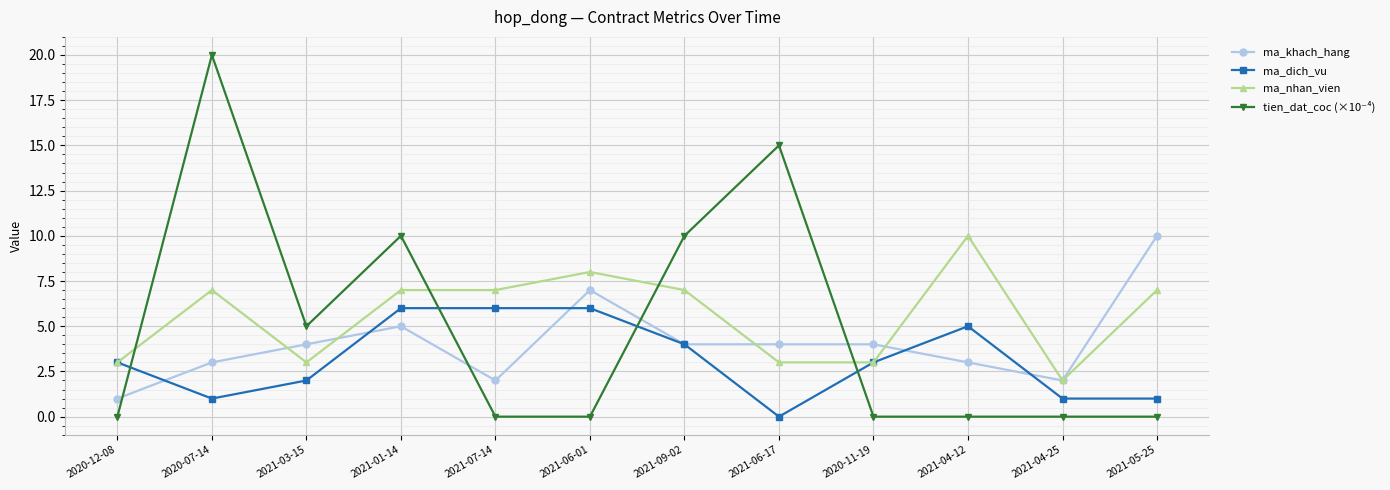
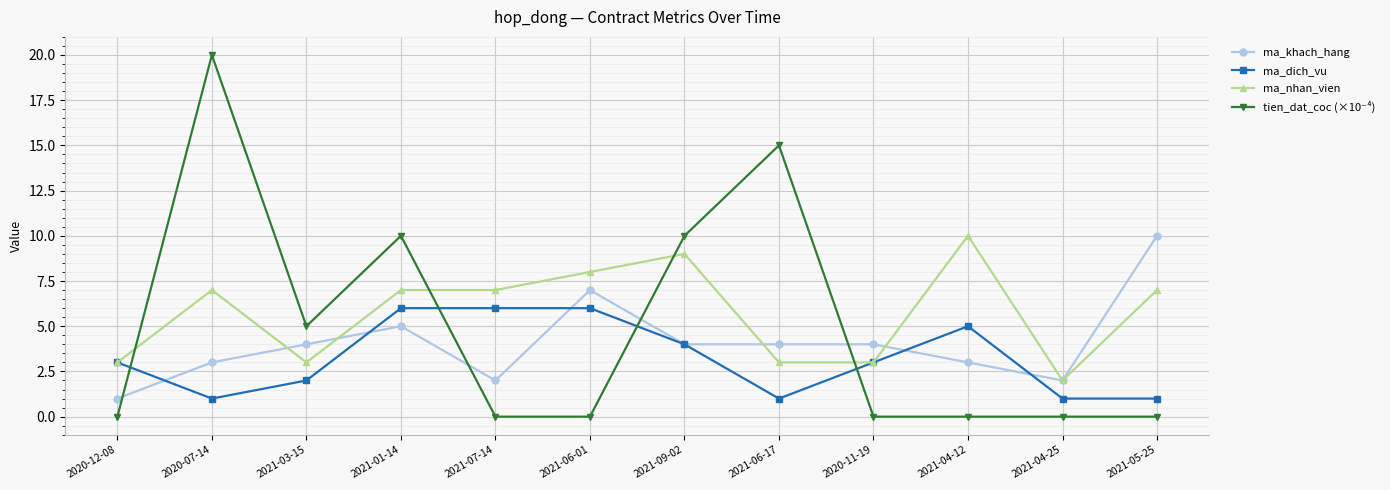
ma_nhan_vien, 2021-09-02: 7 -> 9
ma_dich_vu, 2021-06-17: 0 -> 1
